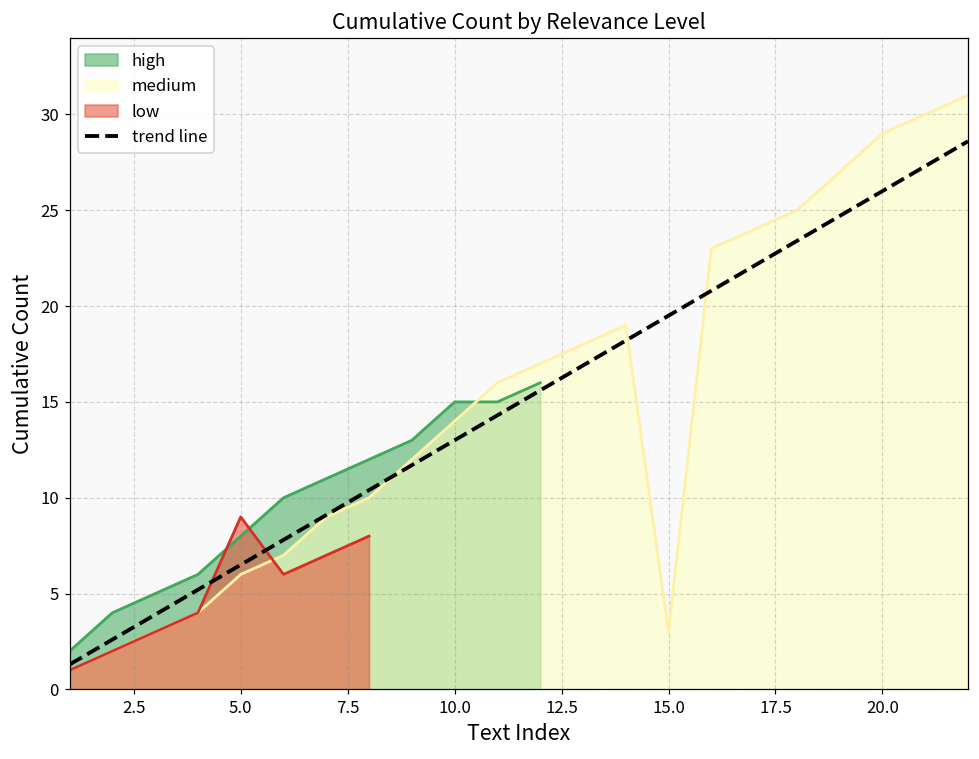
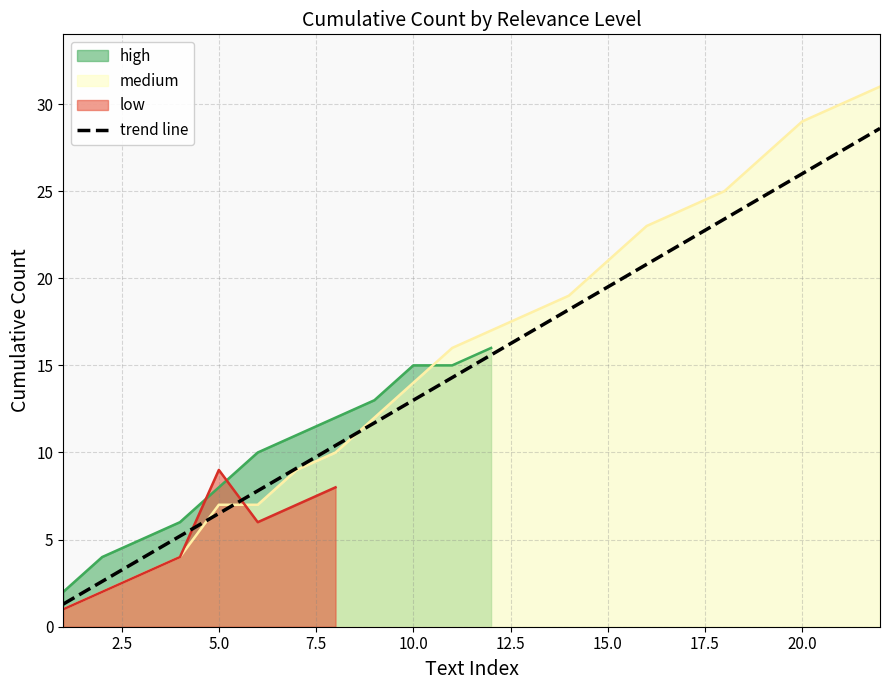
medium, 5.0: 6 -> 7
medium, 15.0: 3 -> 21
